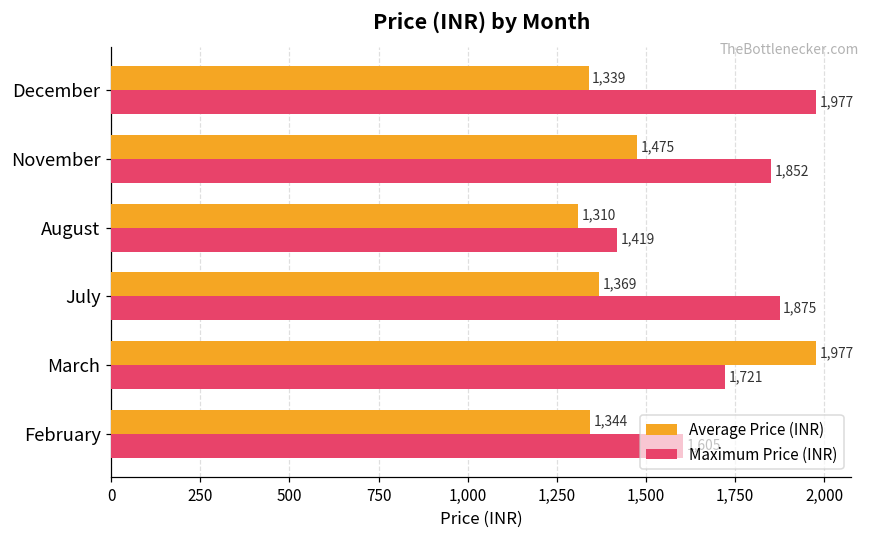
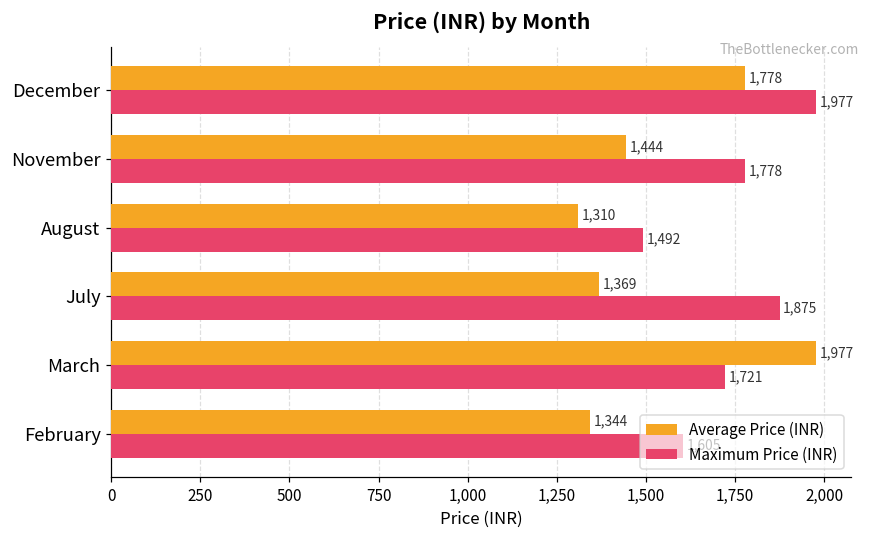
Average Price (INR), December: 1,339 -> 1,778
Average Price (INR), November: 1,475 -> 1,444
Maximum Price (INR), November: 1,852 -> 1,778
Maximum Price (INR), August: 1,419 -> 1,492
